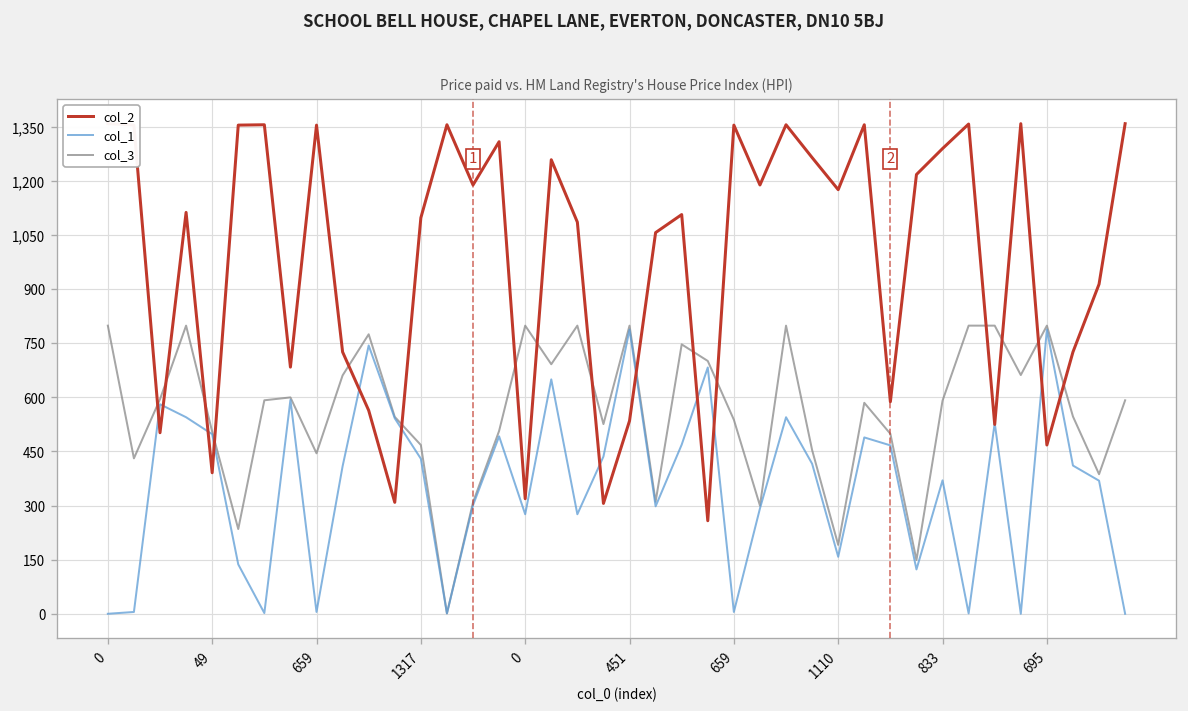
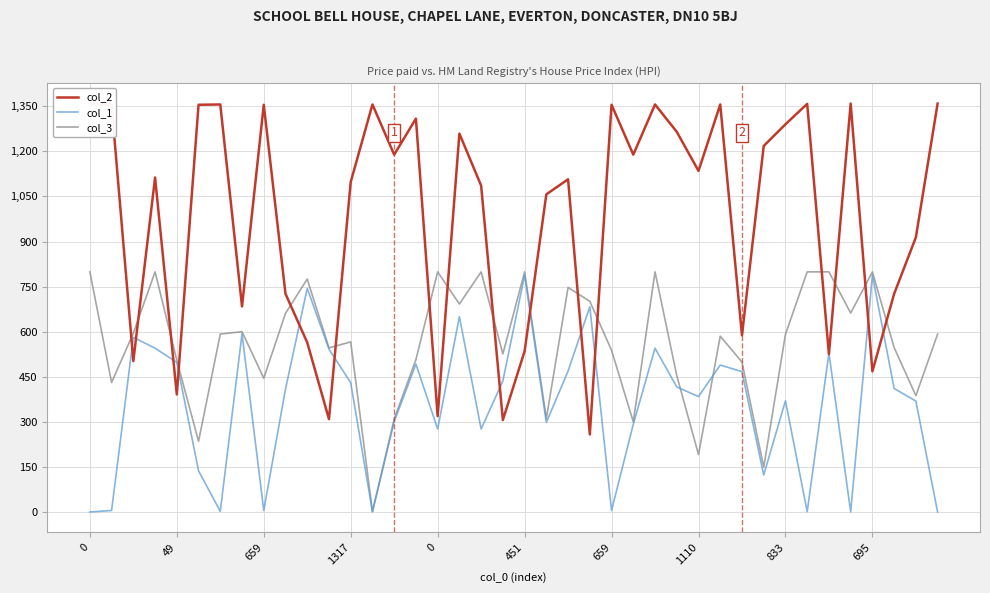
col_3, 1317: 470 -> 570
col_2, 1110: 1,180 -> 1,140
col_1, 1110: 160 -> 380
